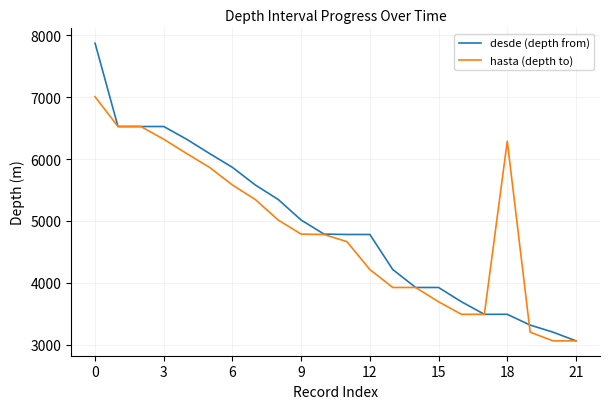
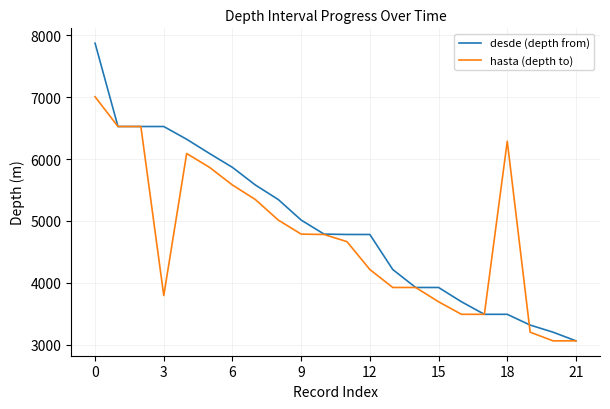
hasta (depth to), 3: 6300 -> 3800
